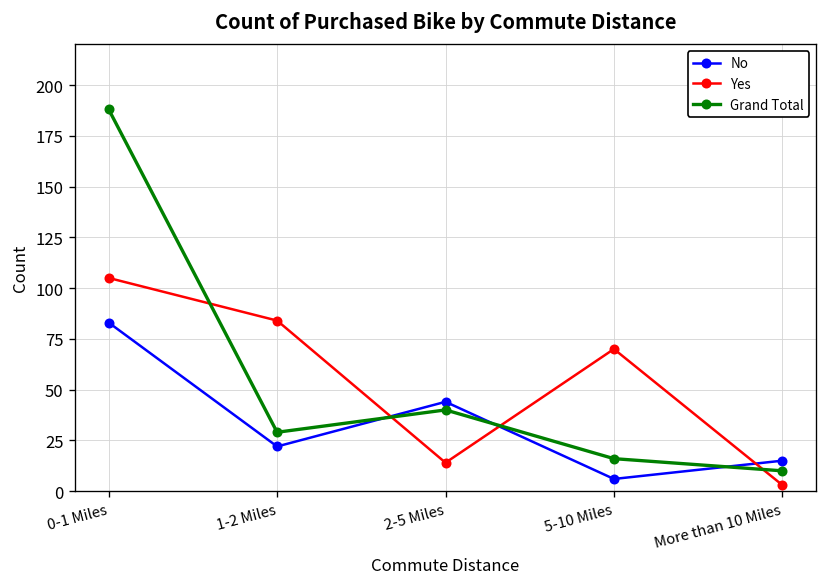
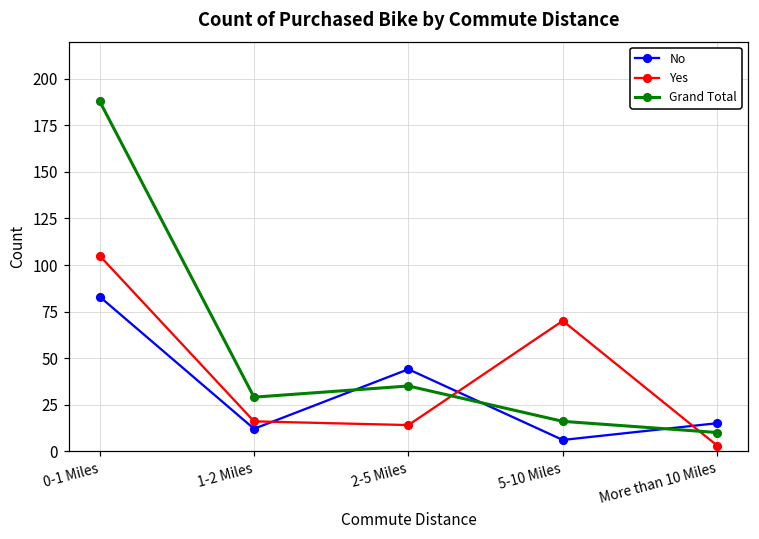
No, 1-2 Miles: 22 -> 12
Yes, 1-2 Miles: 84 -> 16
Grand Total, 2-5 Miles: 40 -> 35
